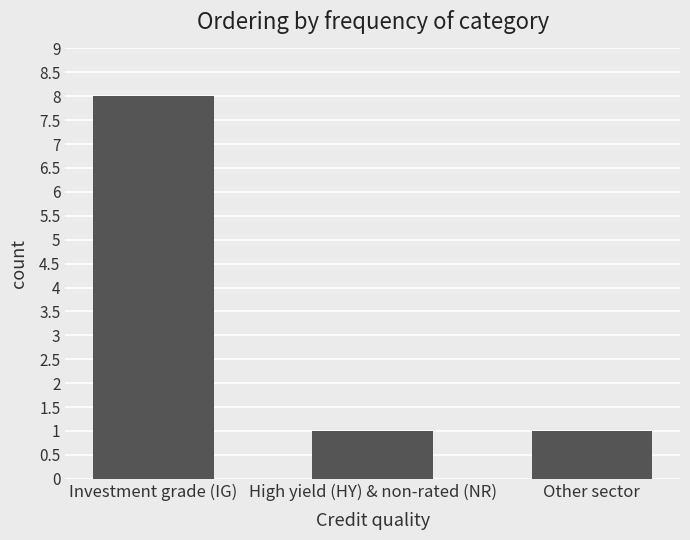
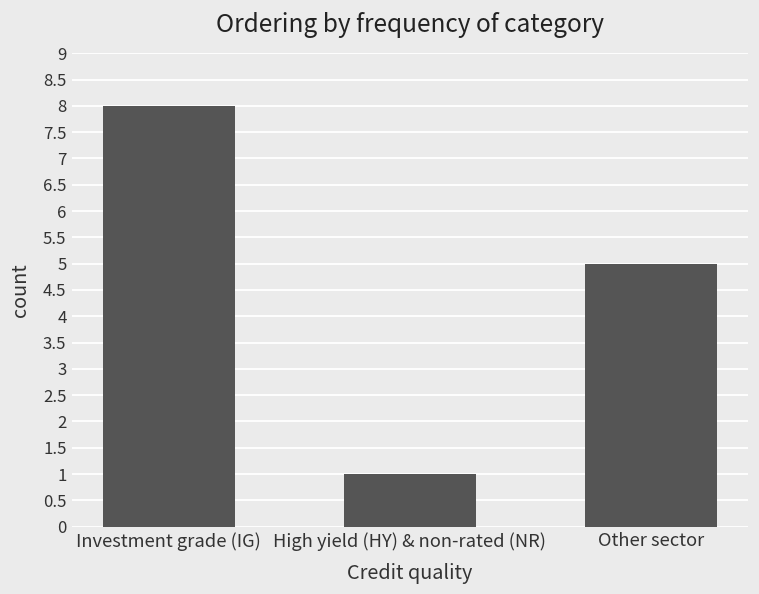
Other sector: 1 -> 5
